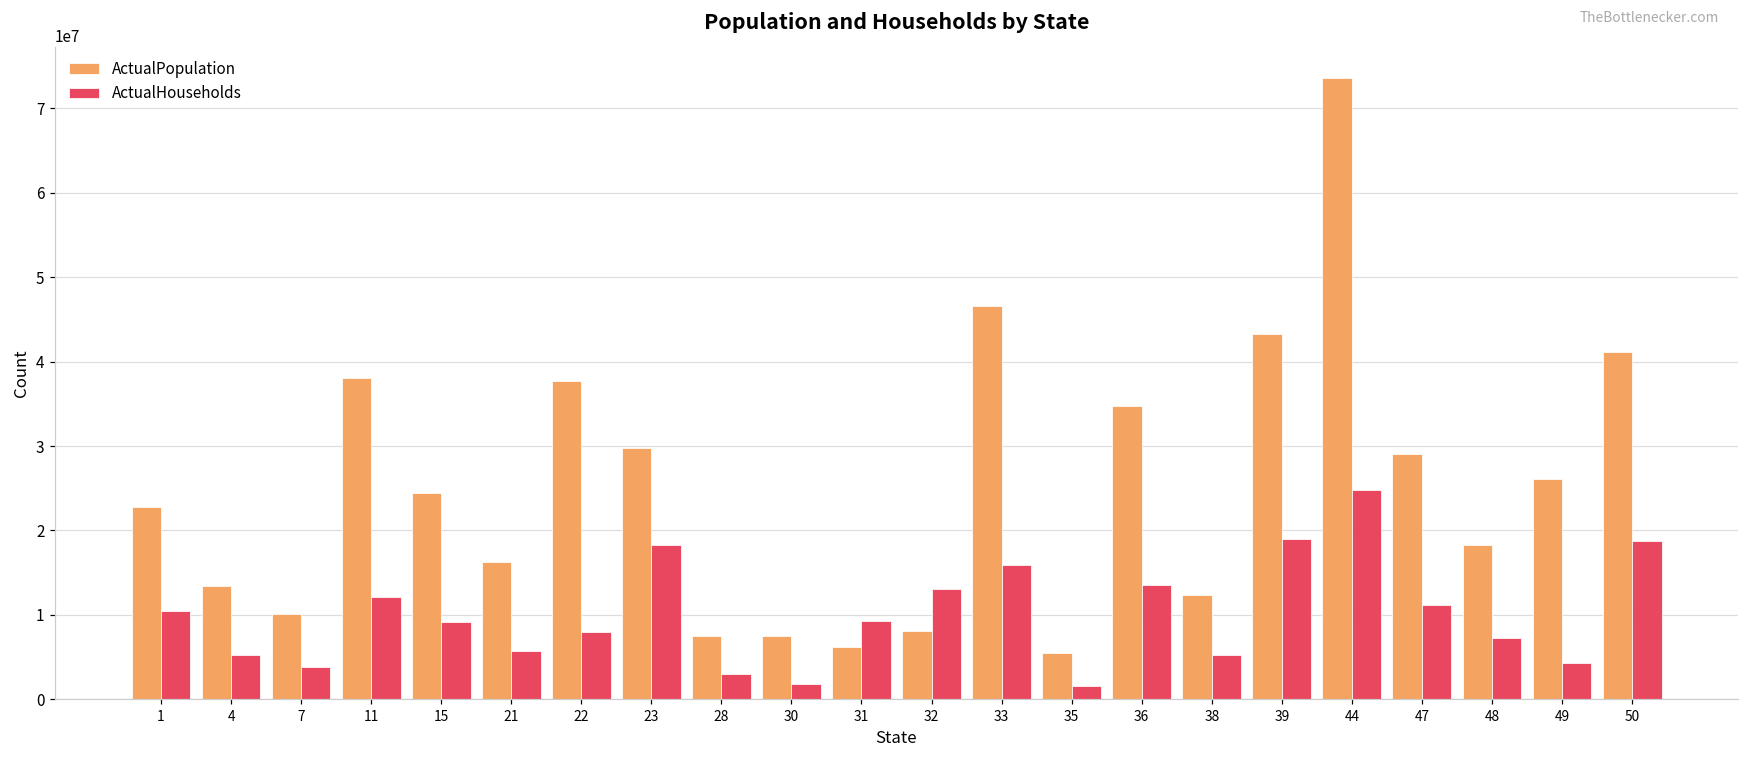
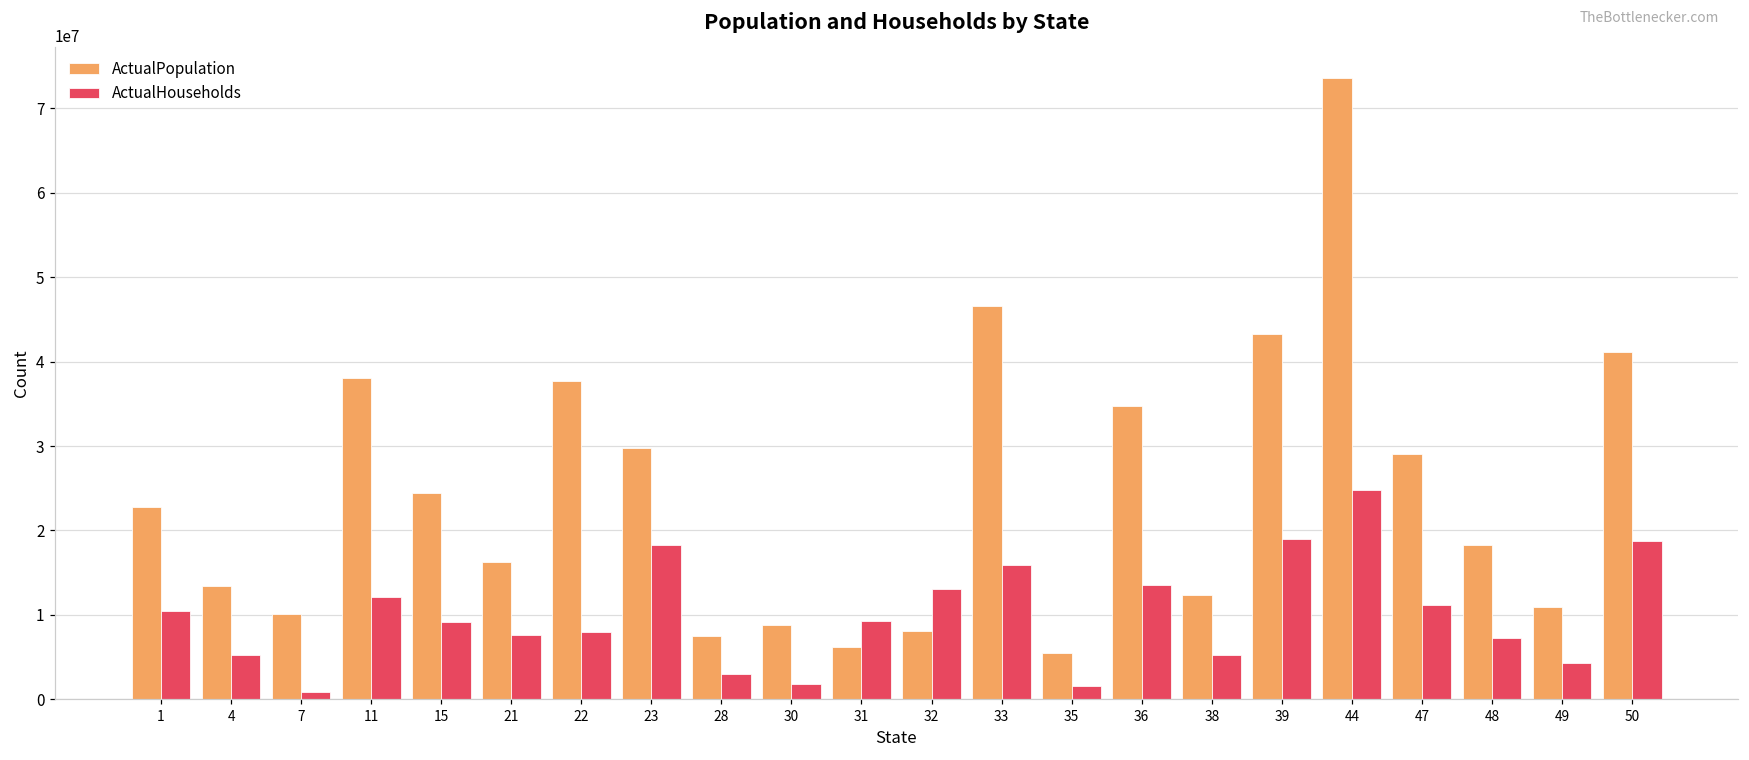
ActualHouseholds, 7: 4000000 -> 1000000
ActualHouseholds, 21: 6000000 -> 8000000
ActualPopulation, 30: 7000000 -> 9000000
ActualPopulation, 49: 26000000 -> 11000000
